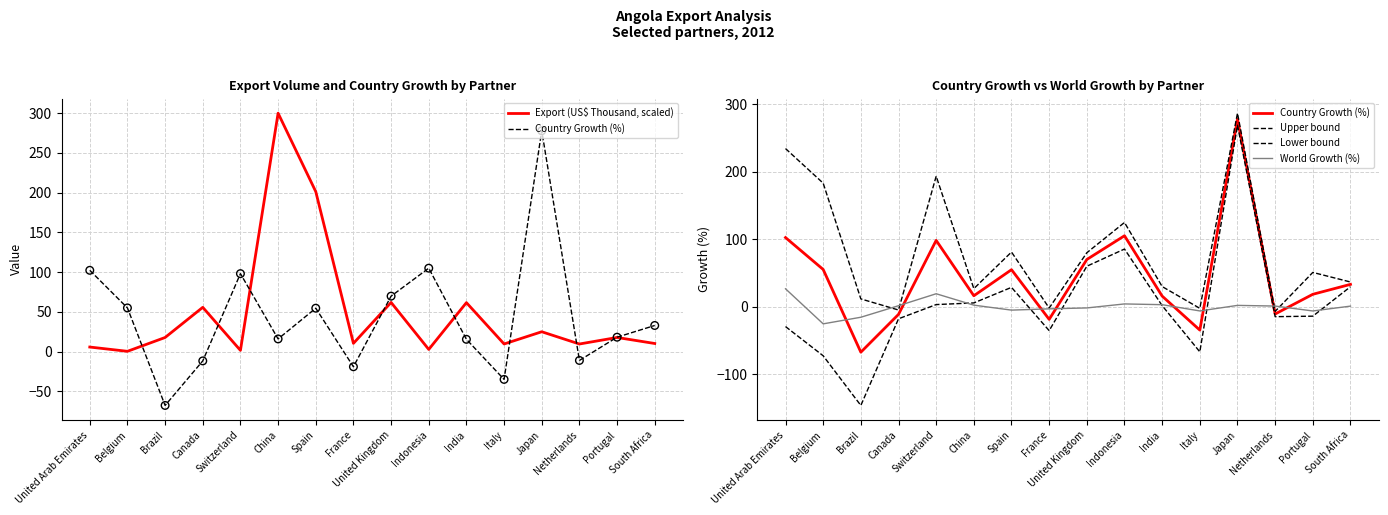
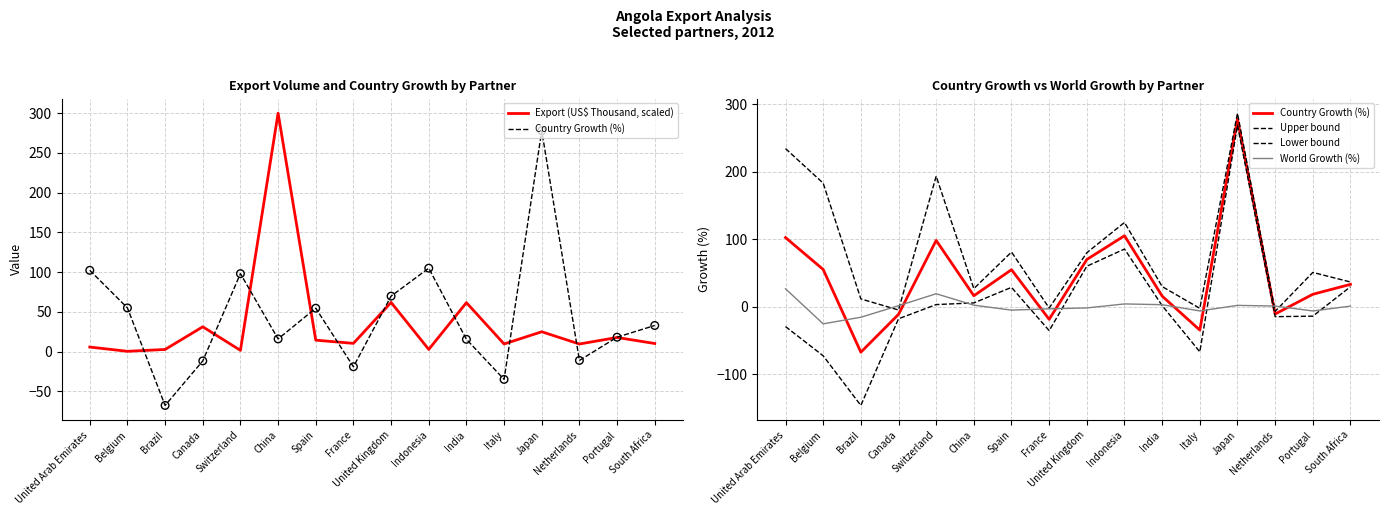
Export Volume and Country Growth by Partner, Export (US$ Thousand, scaled), Brazil: 20 -> 0
Export Volume and Country Growth by Partner, Export (US$ Thousand, scaled), Canada: 60 -> 30
Export Volume and Country Growth by Partner, Export (US$ Thousand, scaled), Spain: 200 -> 10
